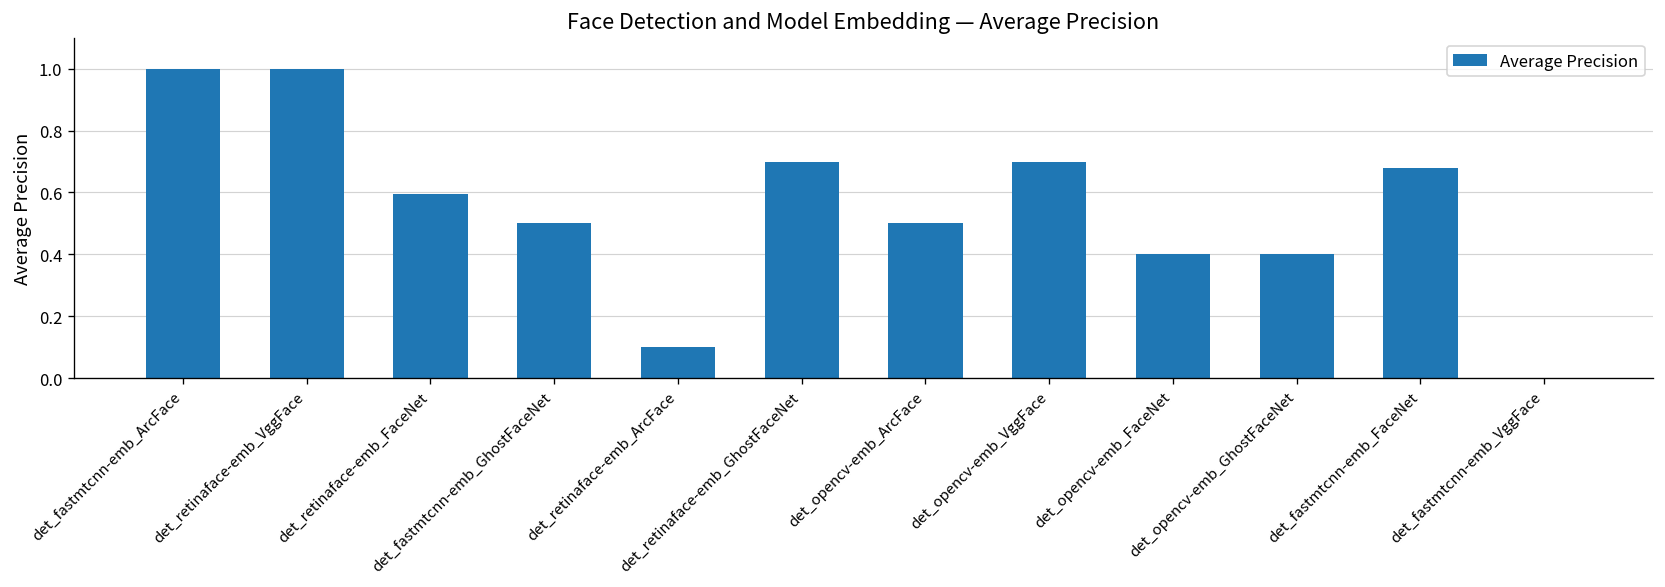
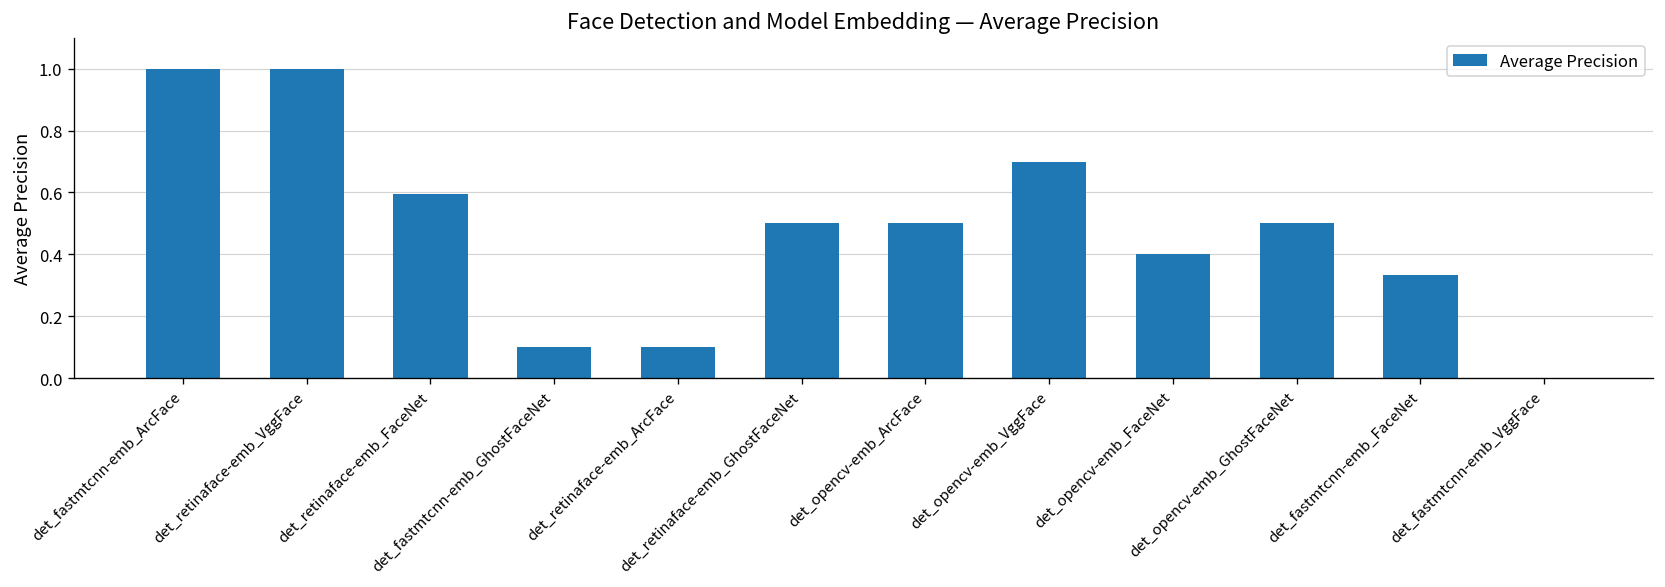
det_fastmtcnn-emb_GhostFaceNet: 0.5 -> 0.1
det_retinaface-emb_GhostFaceNet: 0.7 -> 0.5
det_opencv-emb_GhostFaceNet: 0.4 -> 0.5
det_fastmtcnn-emb_FaceNet: 0.68 -> 0.33
